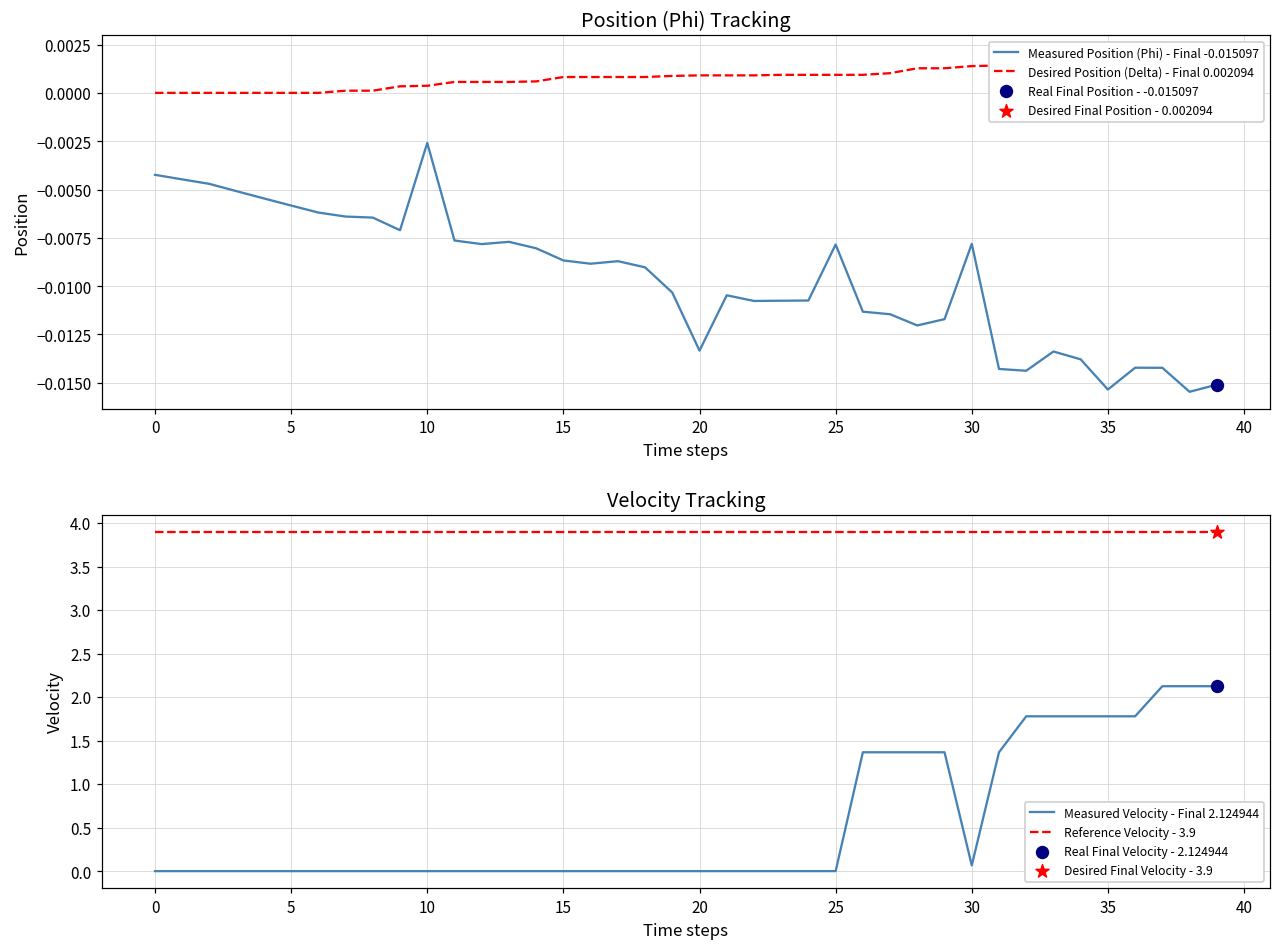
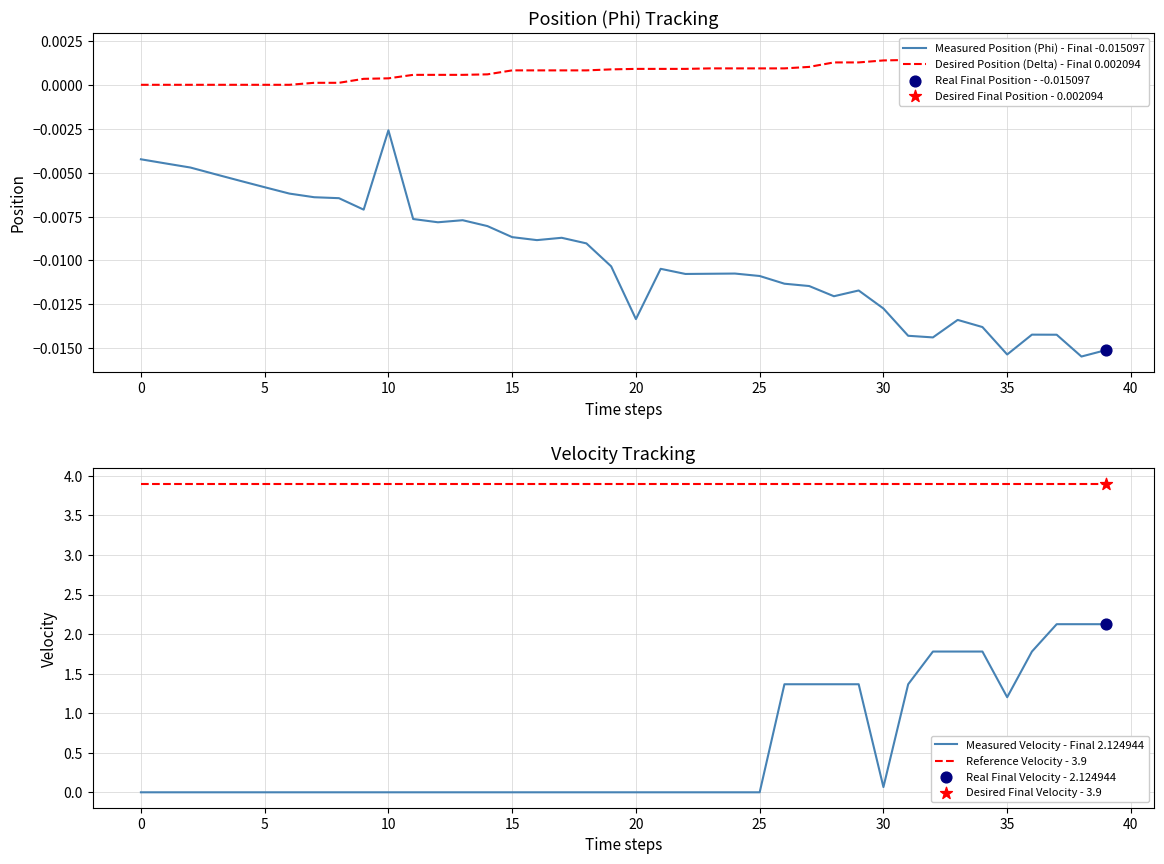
Position (Phi) Tracking, Measured Position (Phi) - Final -0.015097, 25: -0.0078 -> -0.0109
Position (Phi) Tracking, Measured Position (Phi) - Final -0.015097, 30: -0.0078 -> -0.0127
Velocity Tracking, Measured Velocity - Final 2.124944, 35: 1.8 -> 1.2
